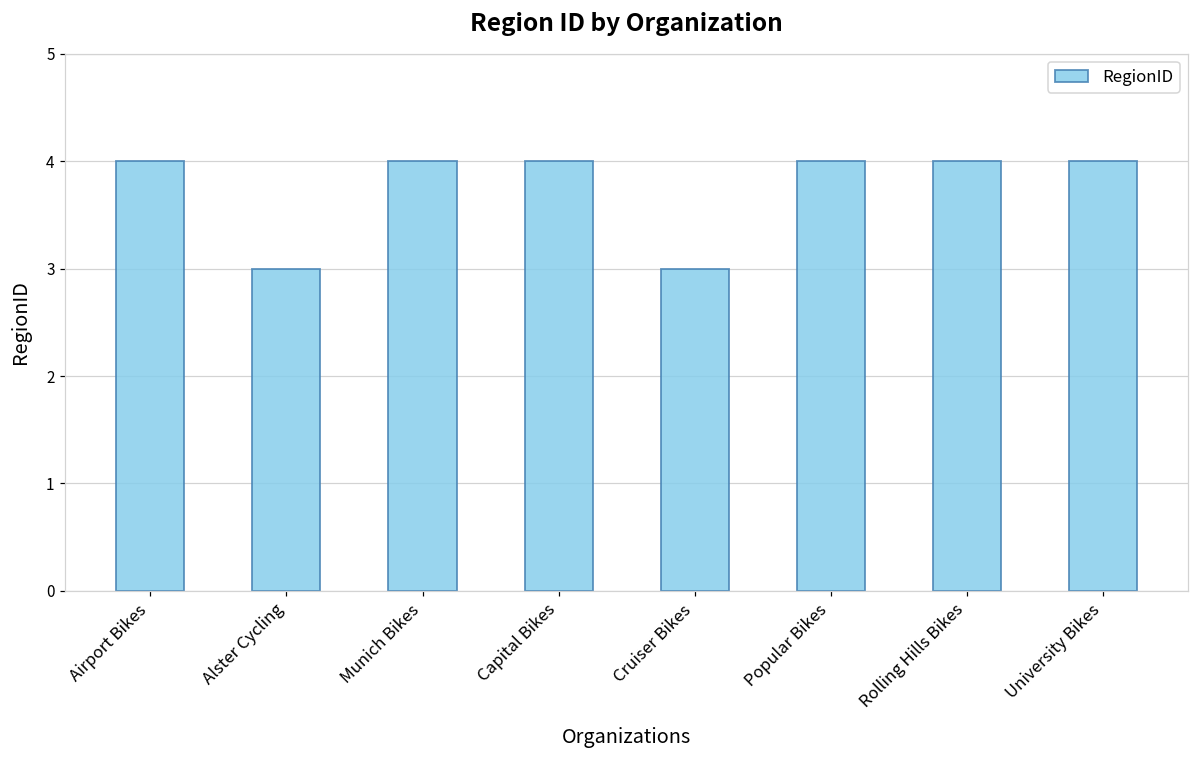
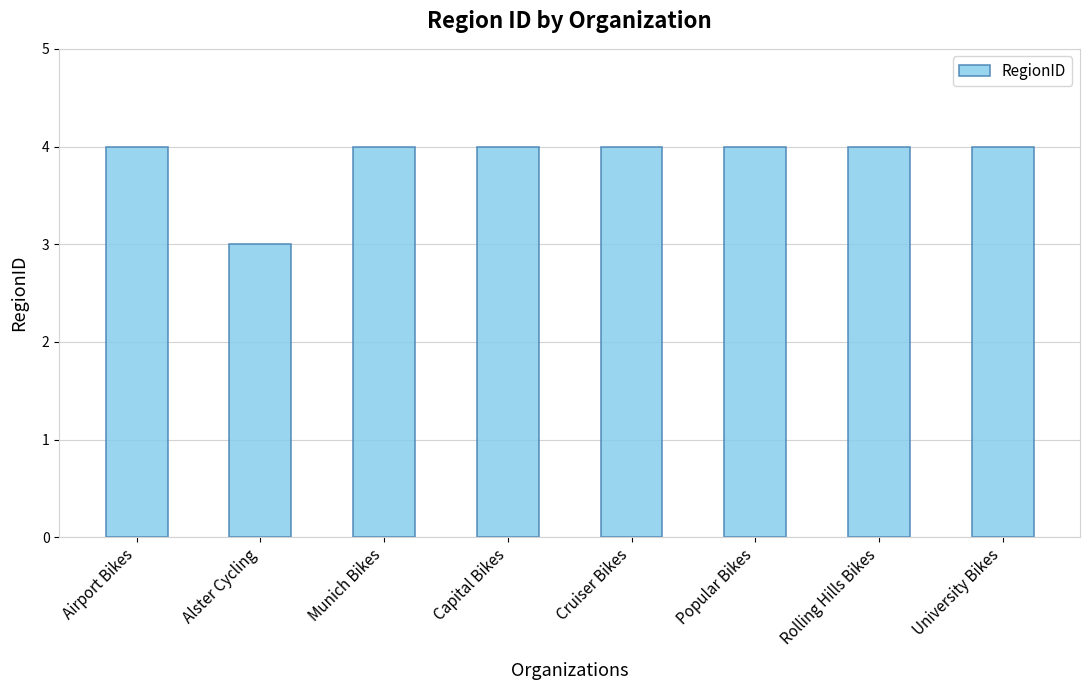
Cruiser Bikes: 3 -> 4
